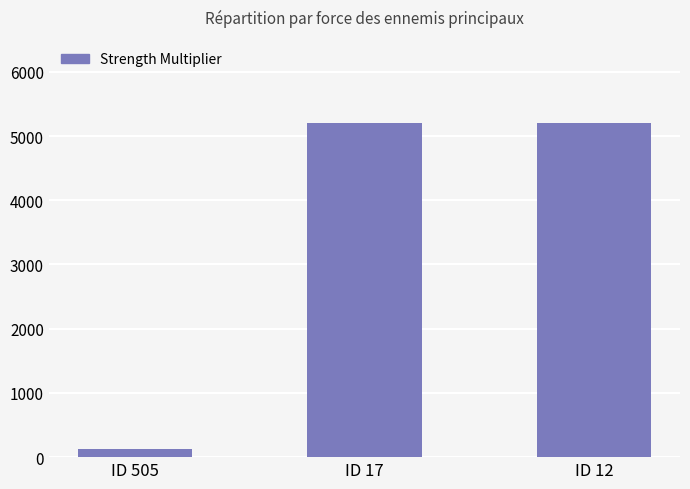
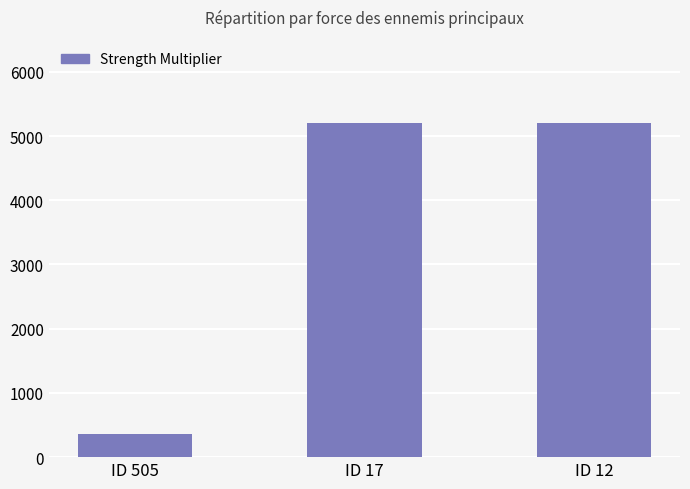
ID 505: 100 -> 400
